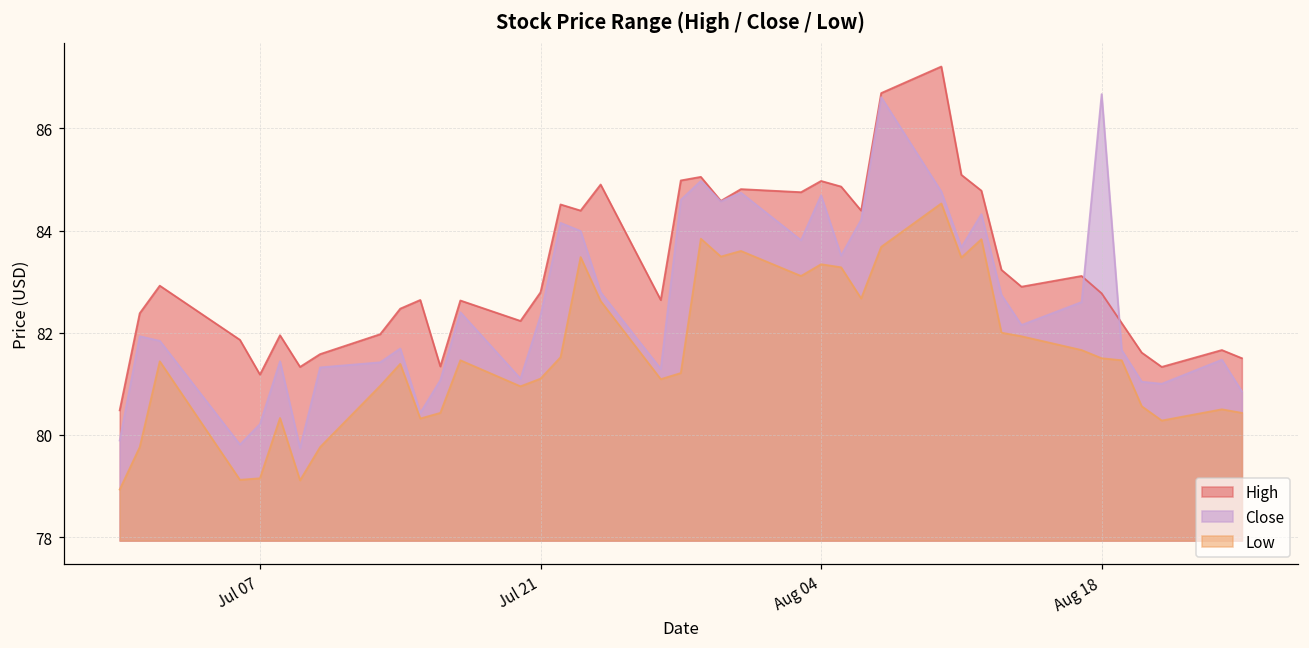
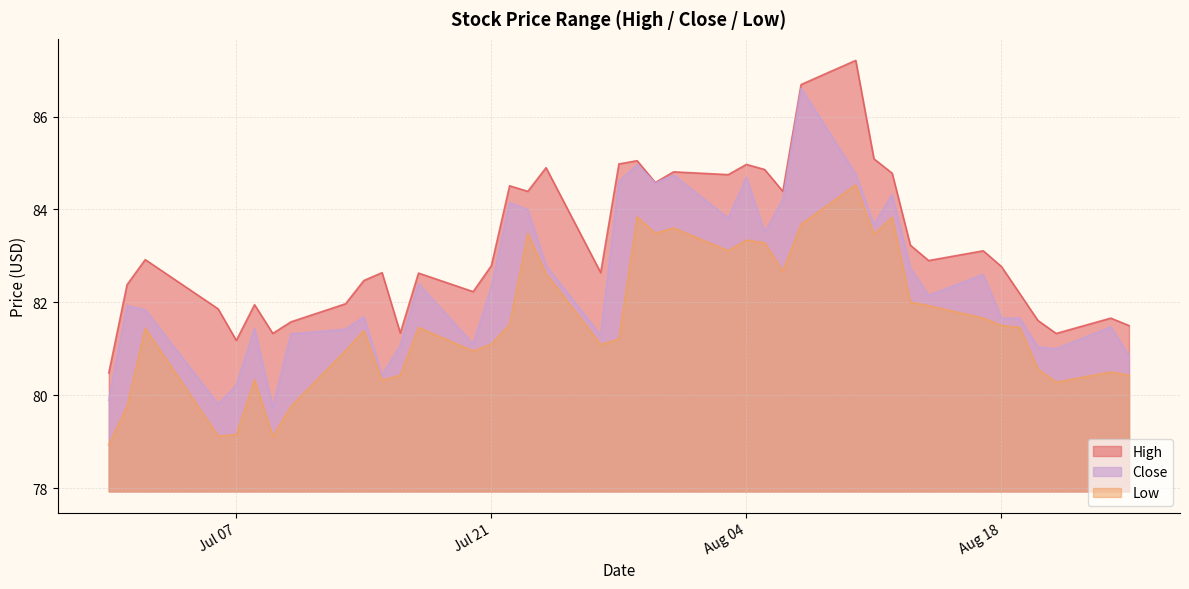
Close, Aug 18: 86.7 -> 81.7
